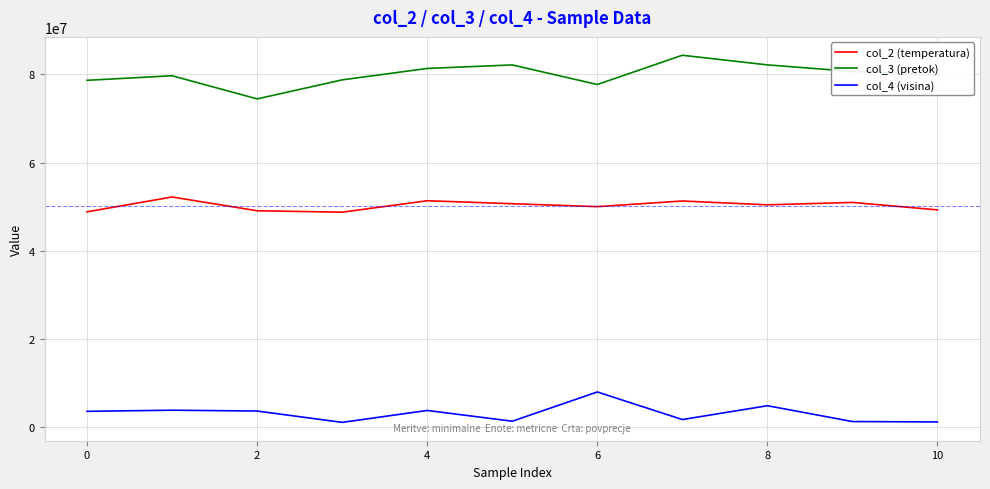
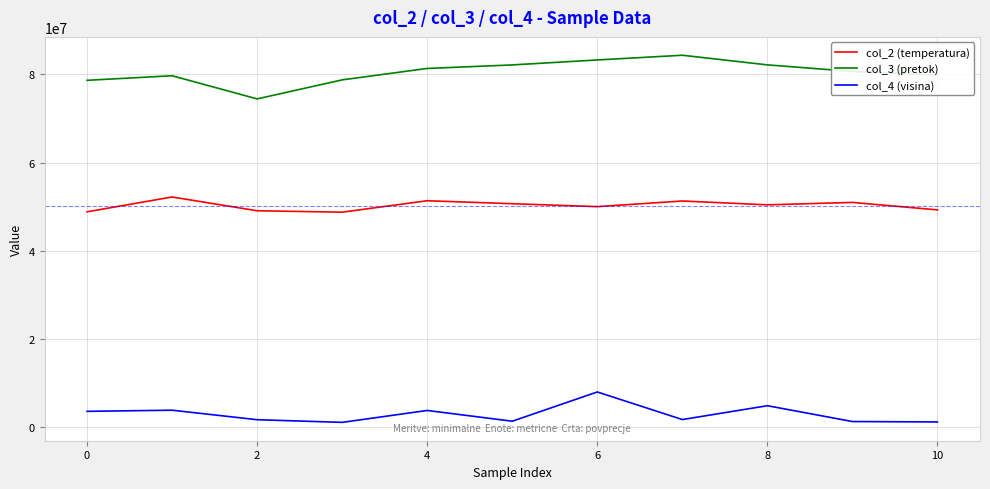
col_4 (visina), 2: 4000000 -> 2000000
col_3 (pretok), 6: 78000000 -> 83000000
